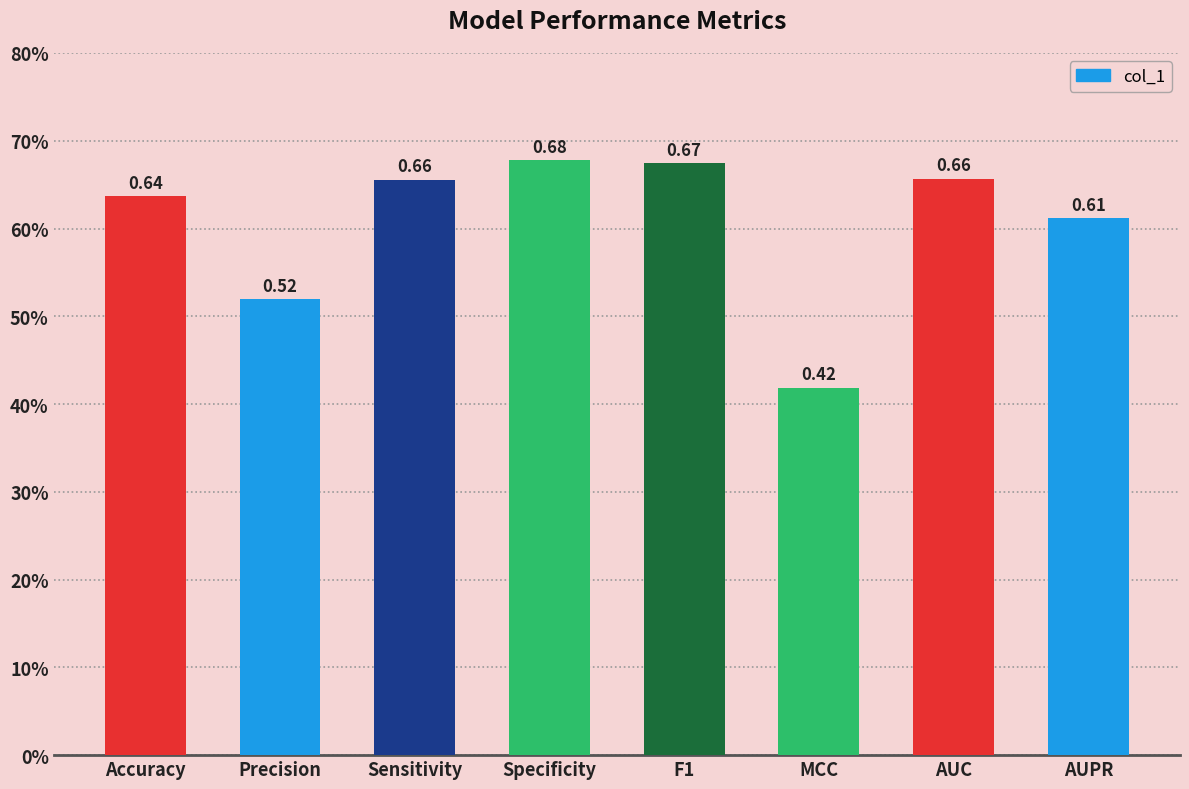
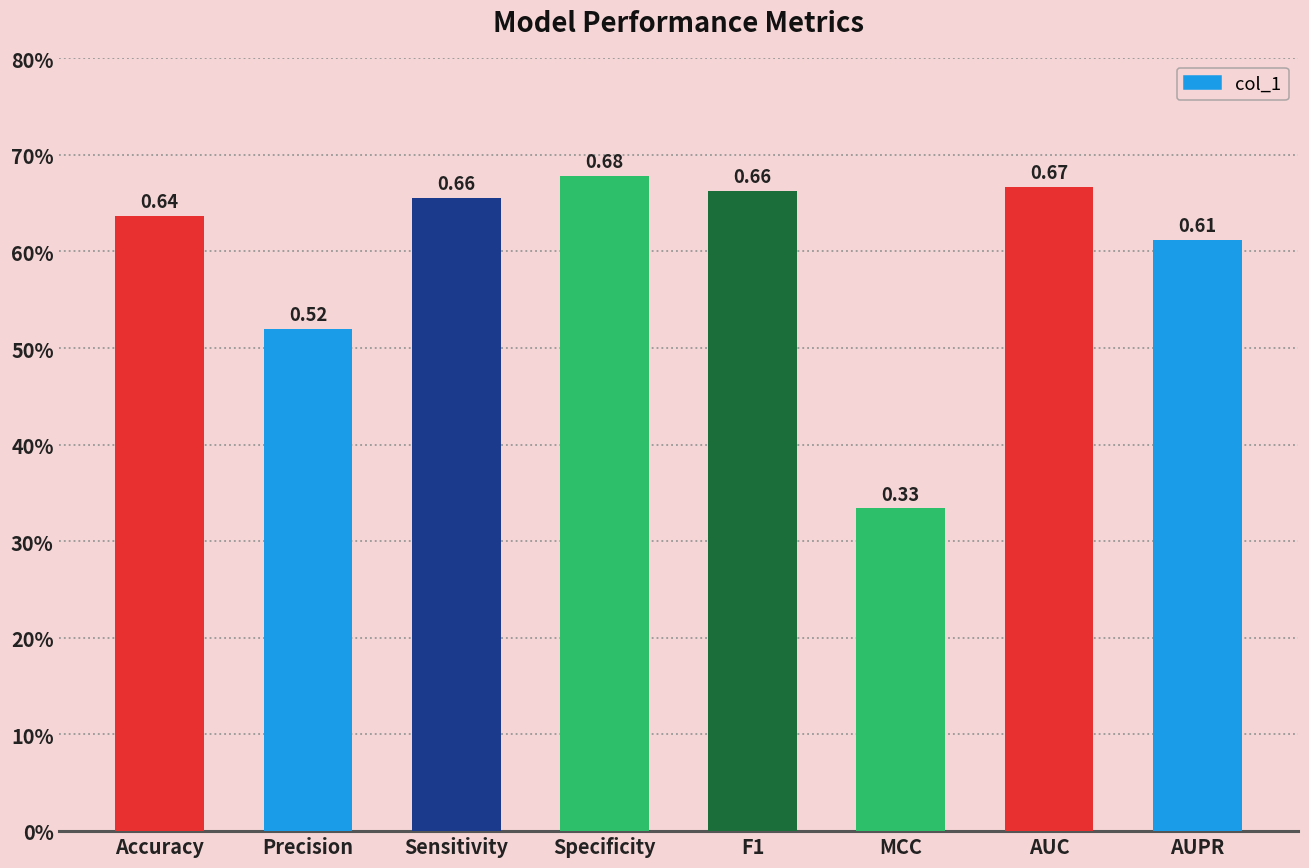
F1: 0.67 -> 0.66
MCC: 0.42 -> 0.33
AUC: 0.66 -> 0.67
